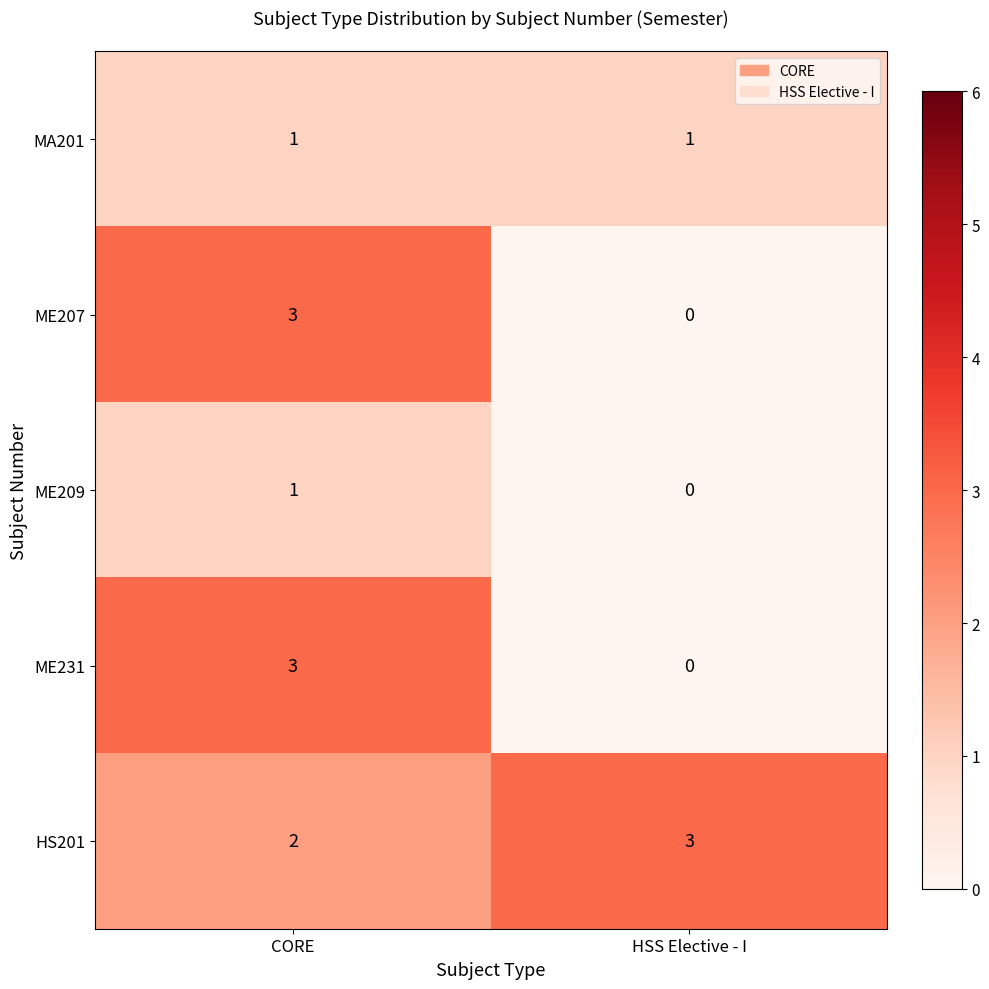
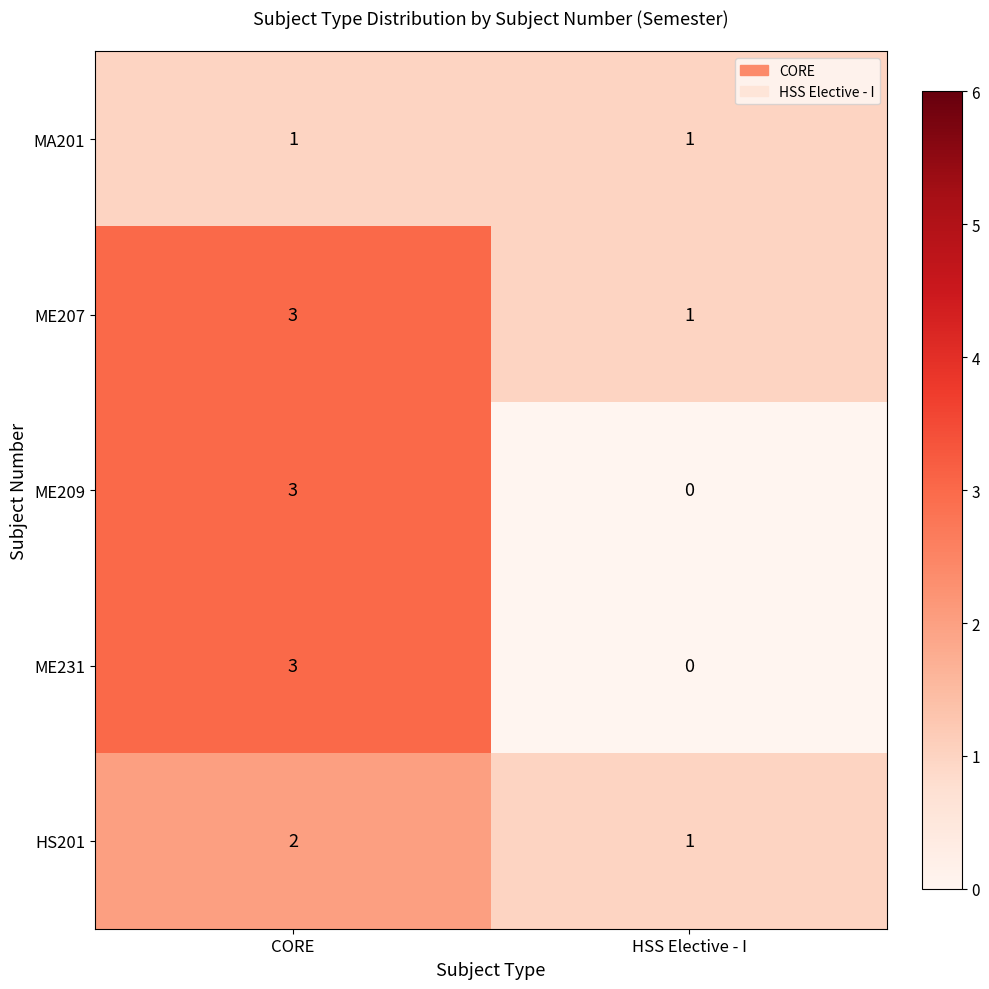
ME207, HSS Elective - I: 0 -> 1
ME209, CORE: 1 -> 3
HS201, HSS Elective - I: 3 -> 1
